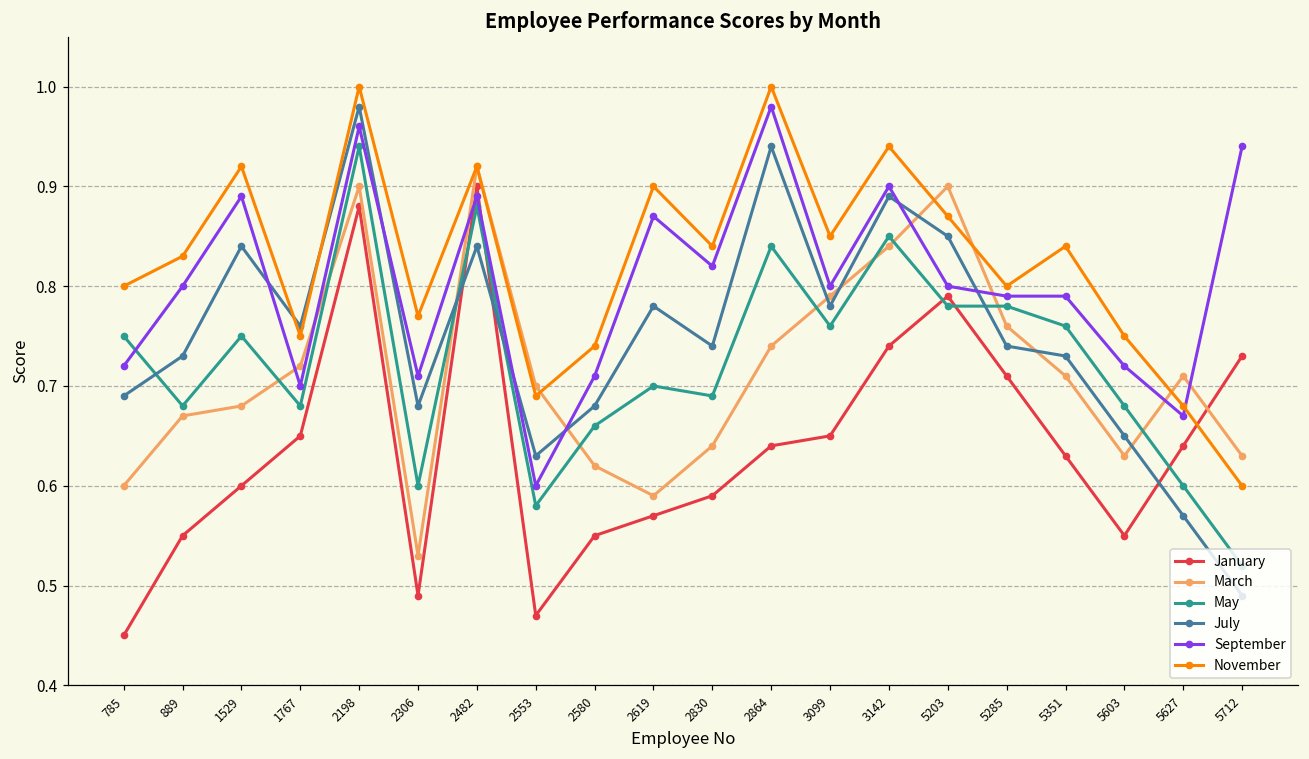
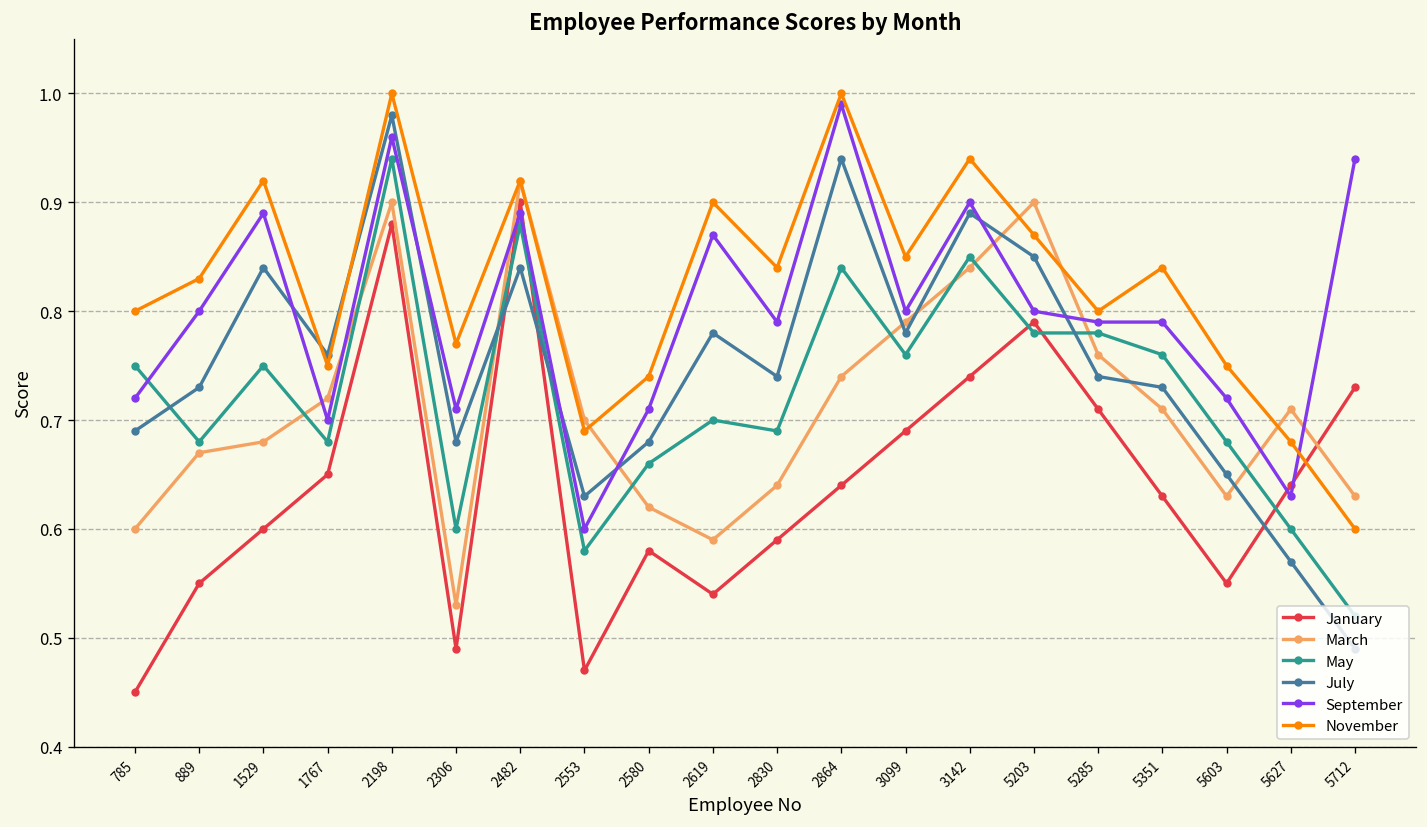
January, 2580: 0.55 -> 0.58
January, 2619: 0.57 -> 0.54
September, 2830: 0.82 -> 0.79
September, 2864: 0.98 -> 0.99
January, 3099: 0.65 -> 0.69
September, 5627: 0.67 -> 0.63
